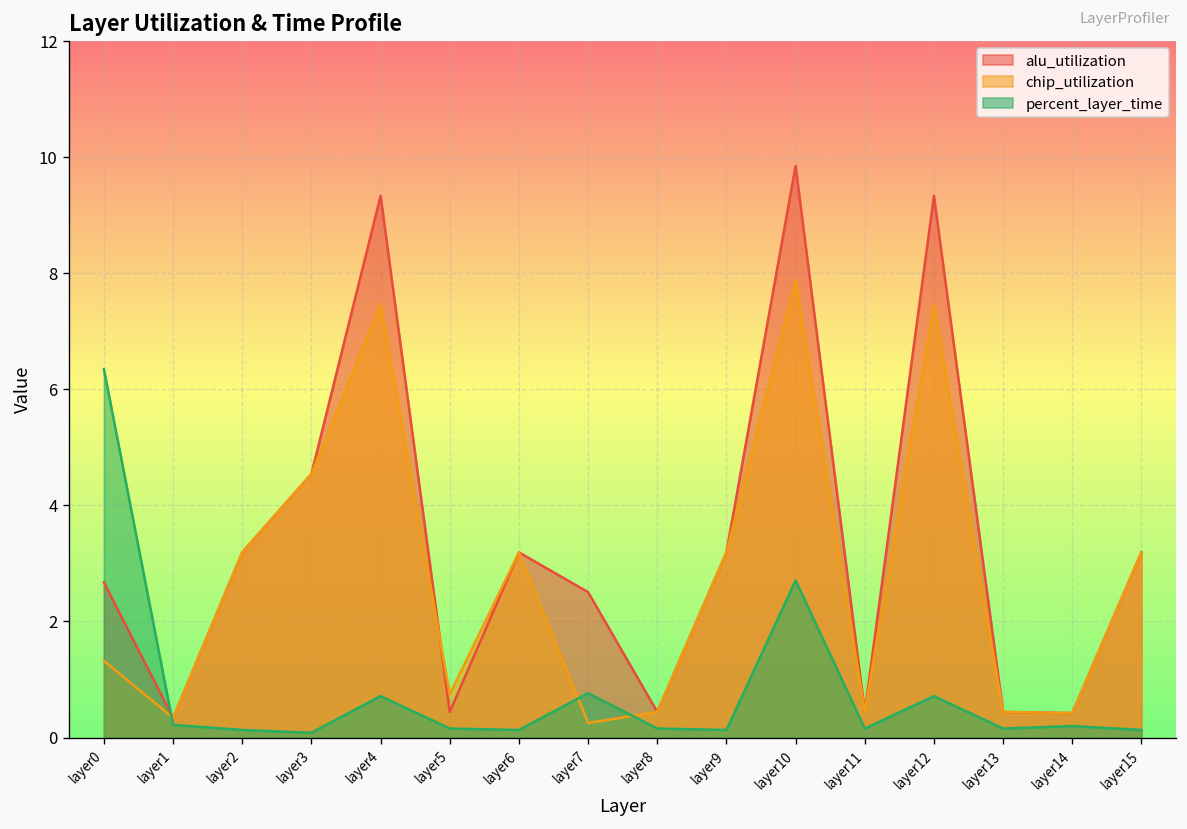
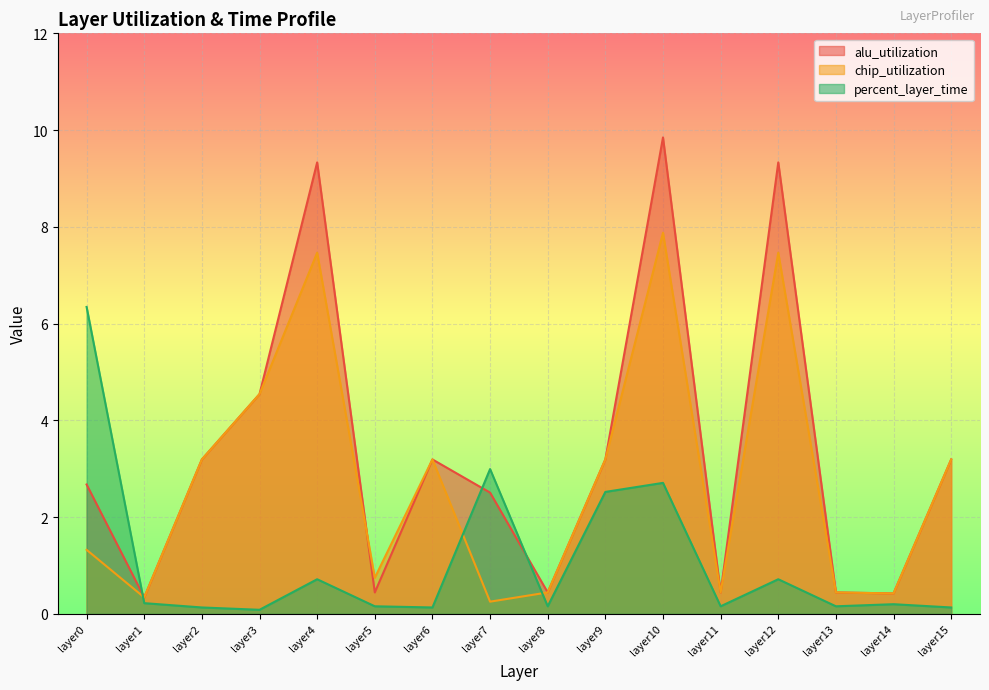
percent_layer_time, layer7: 0.8 -> 3.0
percent_layer_time, layer9: 0.1 -> 2.5
